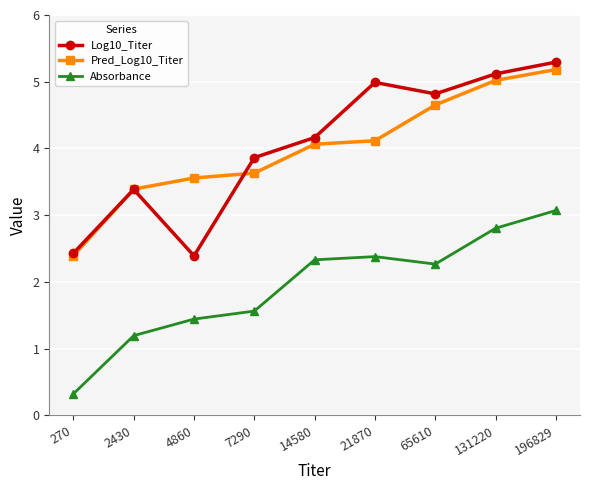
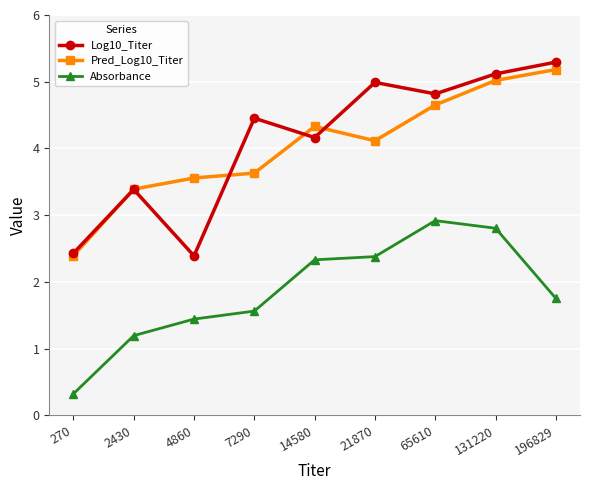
Log10_Titer, 7290: 3.9 -> 4.5
Pred_Log10_Titer, 14580: 4.1 -> 4.3
Absorbance, 65610: 2.3 -> 2.9
Absorbance, 196829: 3.1 -> 1.8
